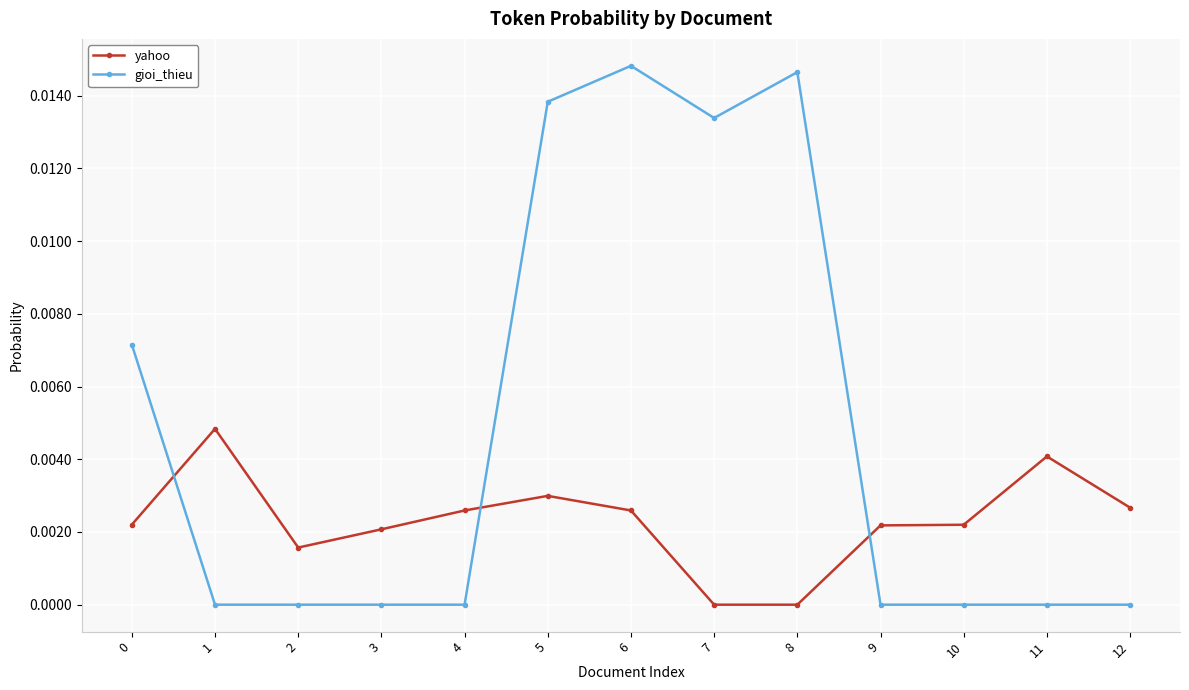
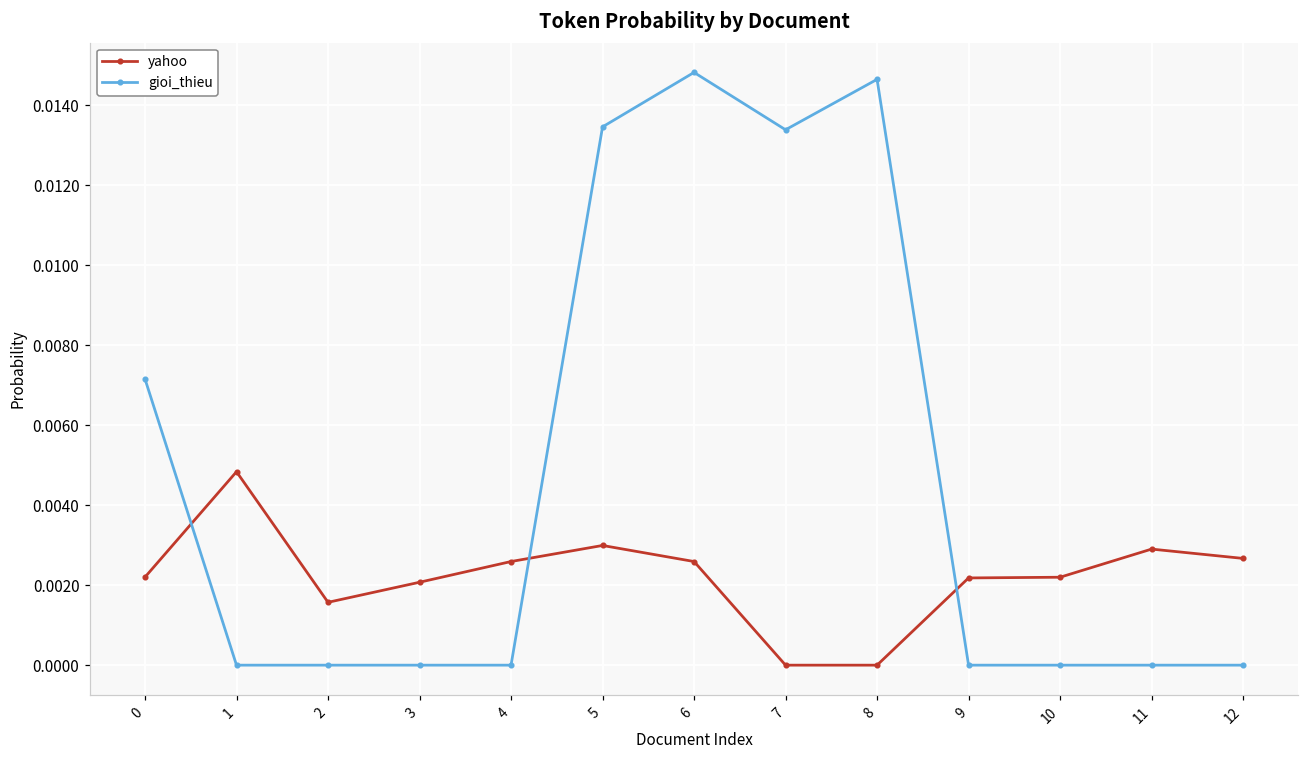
gioi_thieu, 5: 0.0138 -> 0.0135
yahoo, 11: 0.0041 -> 0.0029
